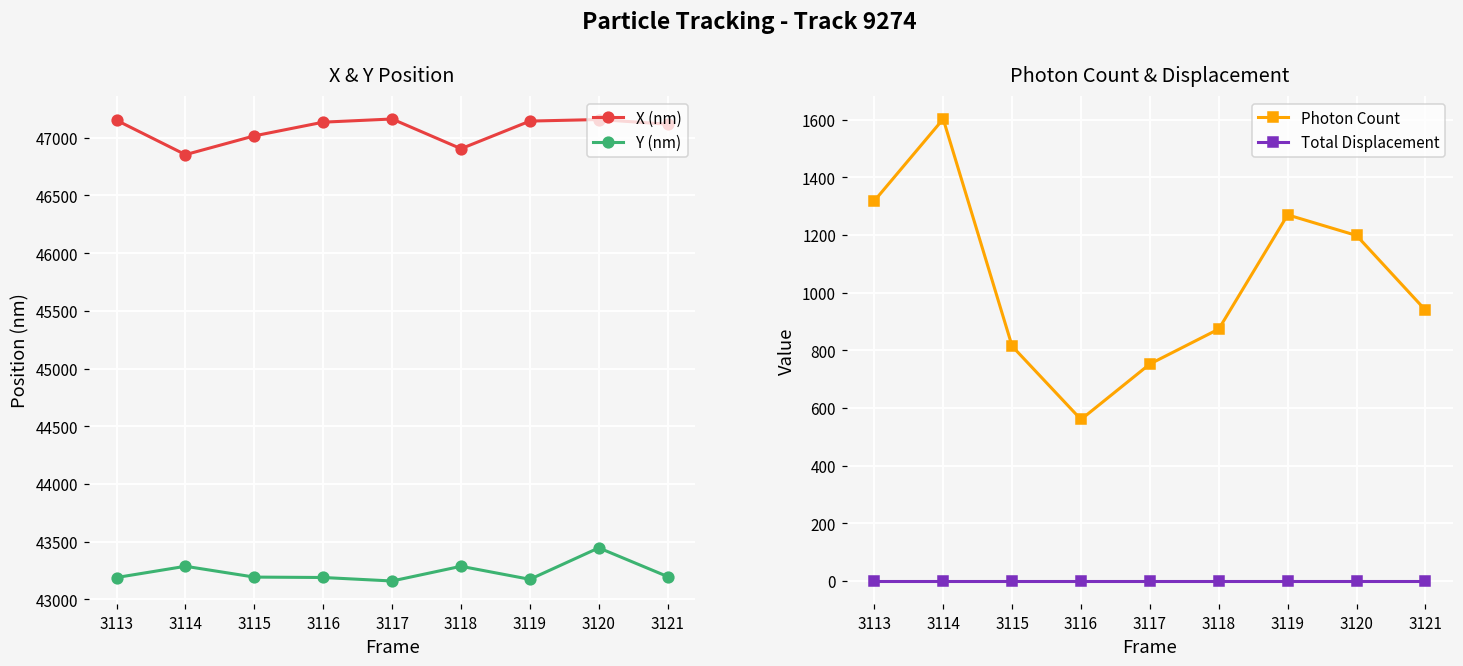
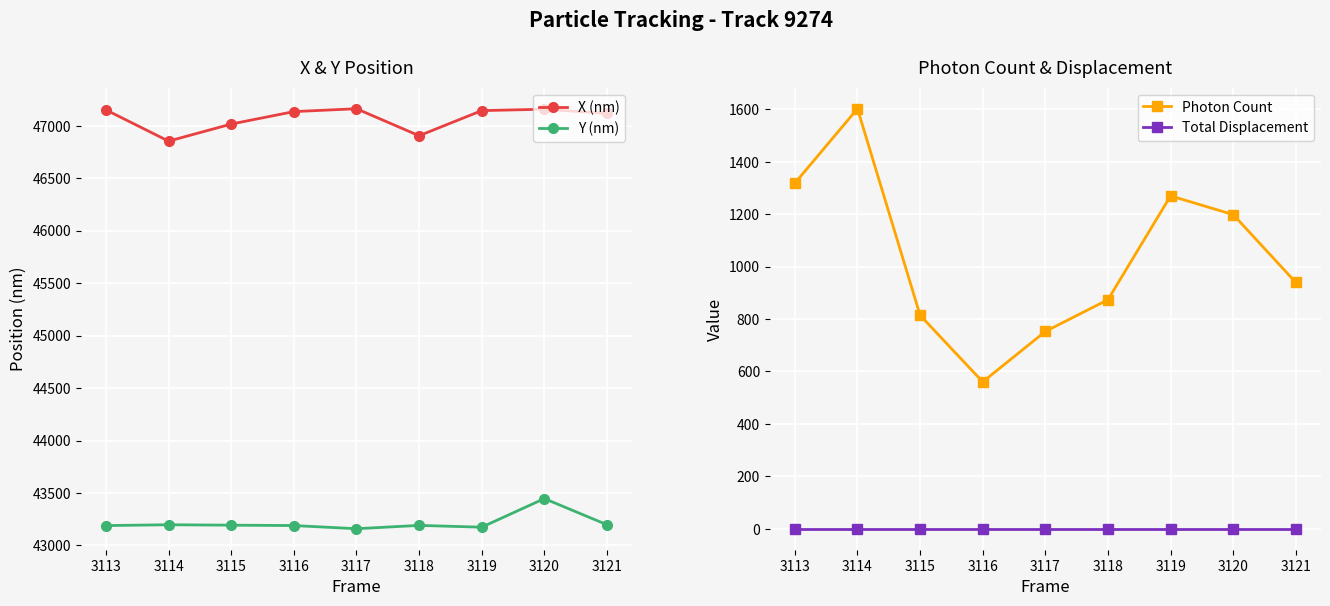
X & Y Position, Y (nm), 3114: 43290 -> 43200
X & Y Position, Y (nm), 3118: 43290 -> 43190
